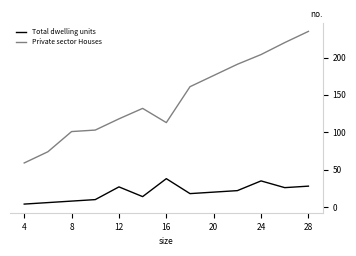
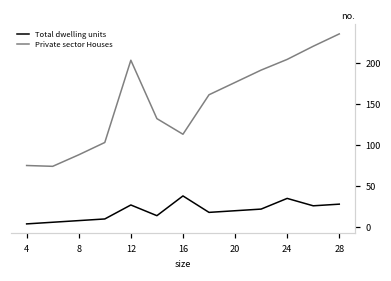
Private sector Houses, 4: 60 -> 80
Private sector Houses, 8: 100 -> 90
Private sector Houses, 12: 120 -> 200
